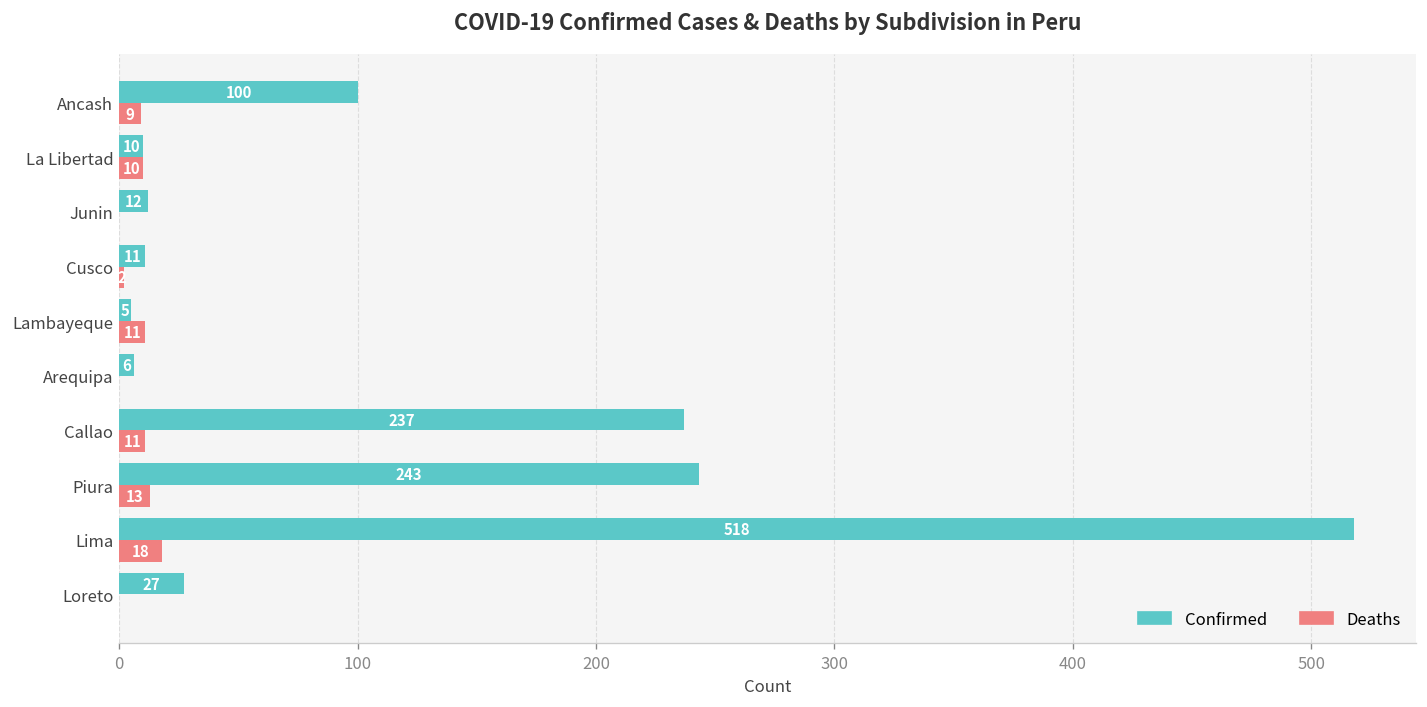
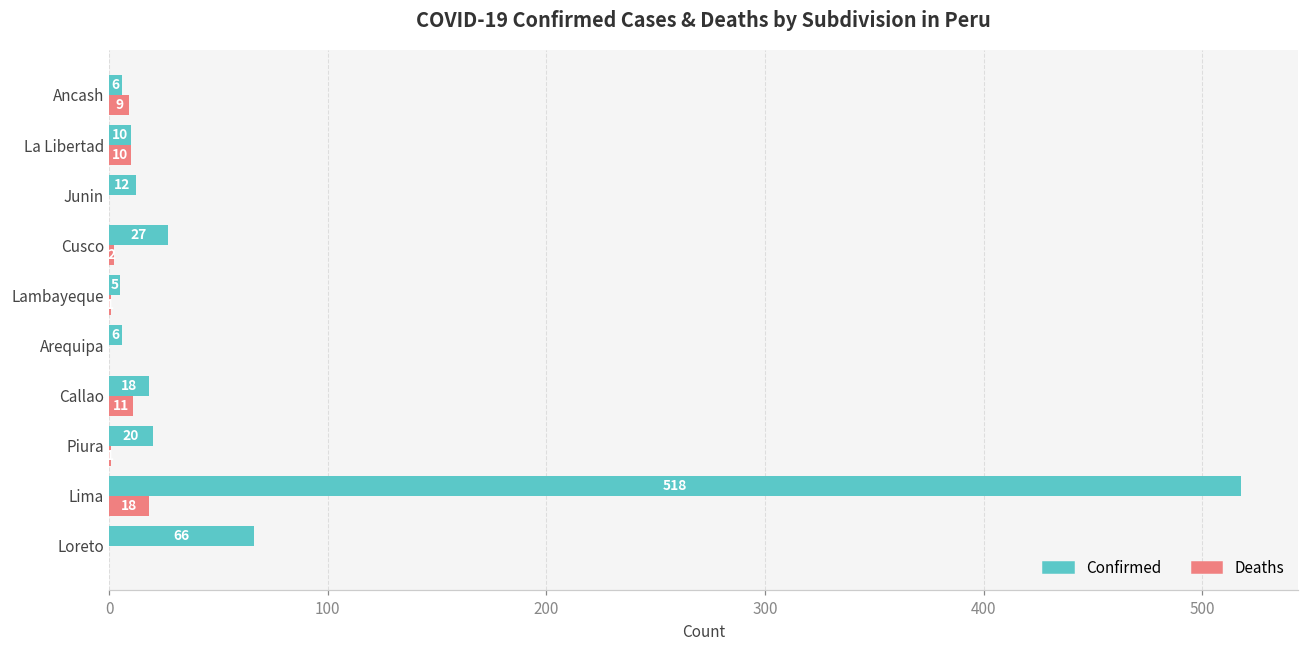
Confirmed, Ancash: 100 -> 6
Confirmed, Cusco: 11 -> 27
Deaths, Lambayeque: 11 -> 1
Confirmed, Callao: 237 -> 18
Confirmed, Piura: 243 -> 20
Deaths, Piura: 13 -> 1
Confirmed, Loreto: 27 -> 66
